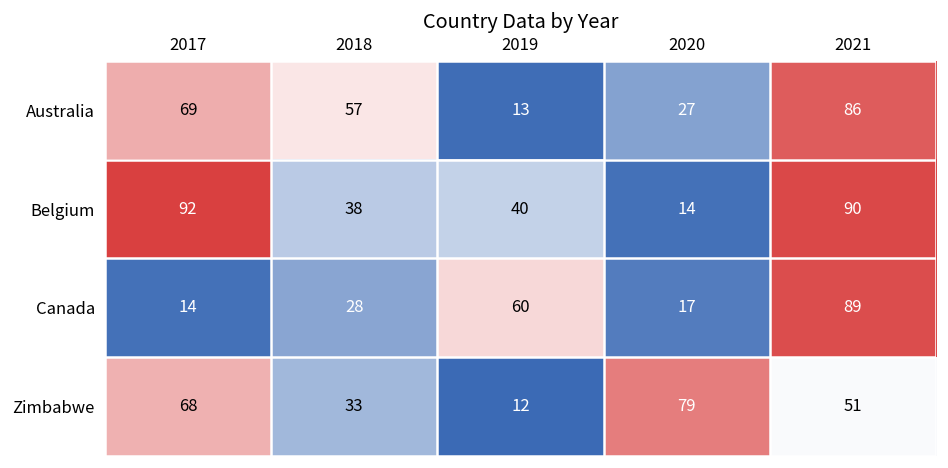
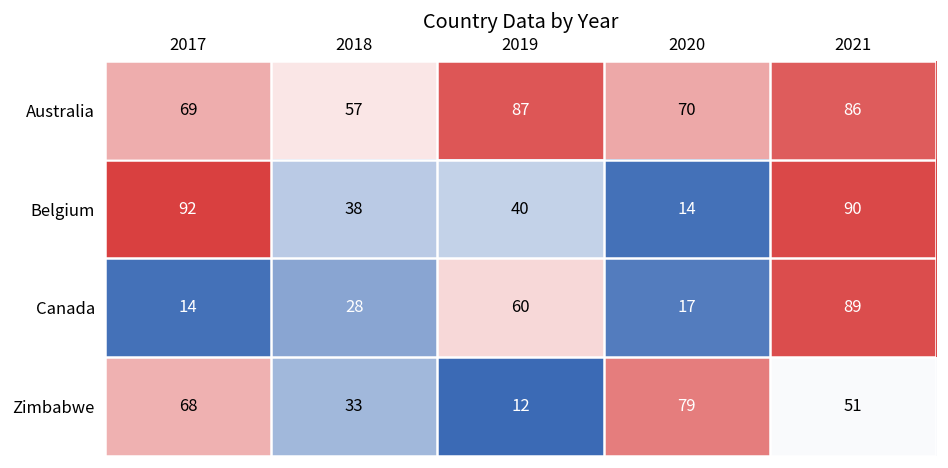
Australia, 2019: 13 -> 87
Australia, 2020: 27 -> 70
